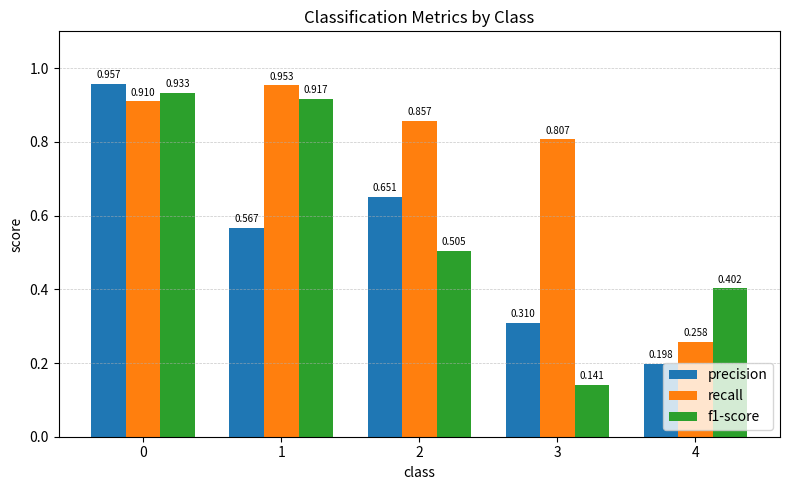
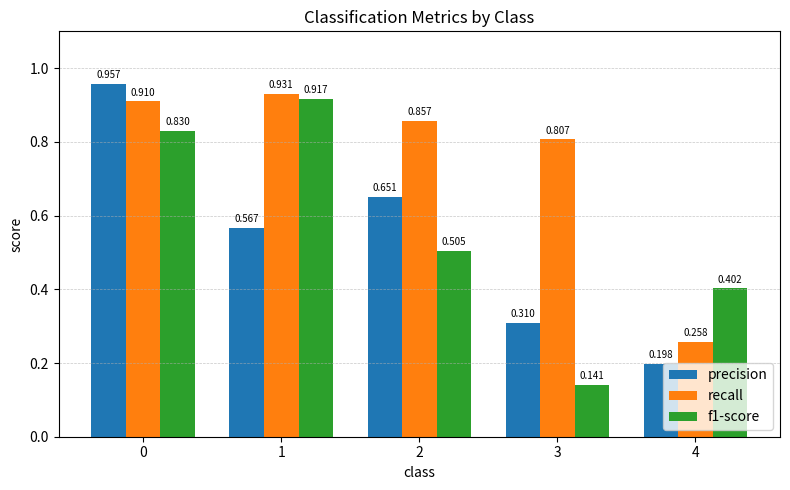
f1-score, 0: 0.933 -> 0.830
recall, 1: 0.953 -> 0.931
